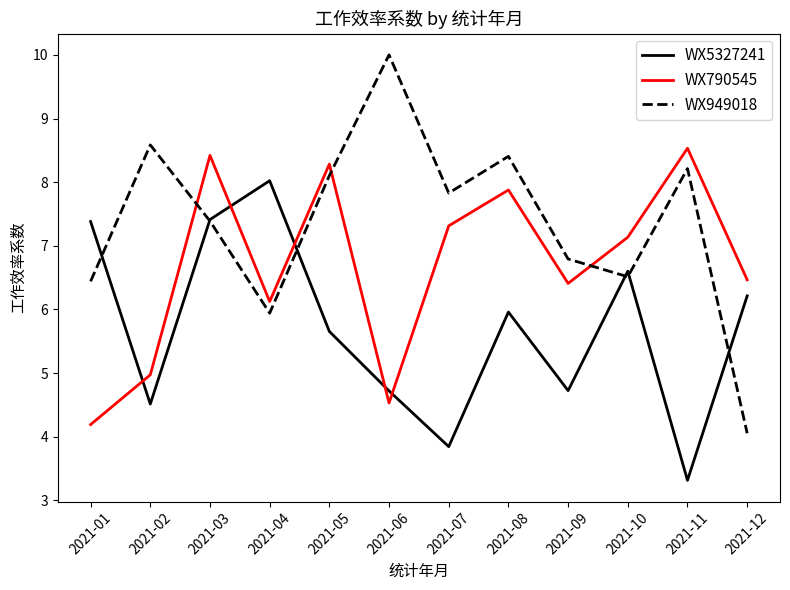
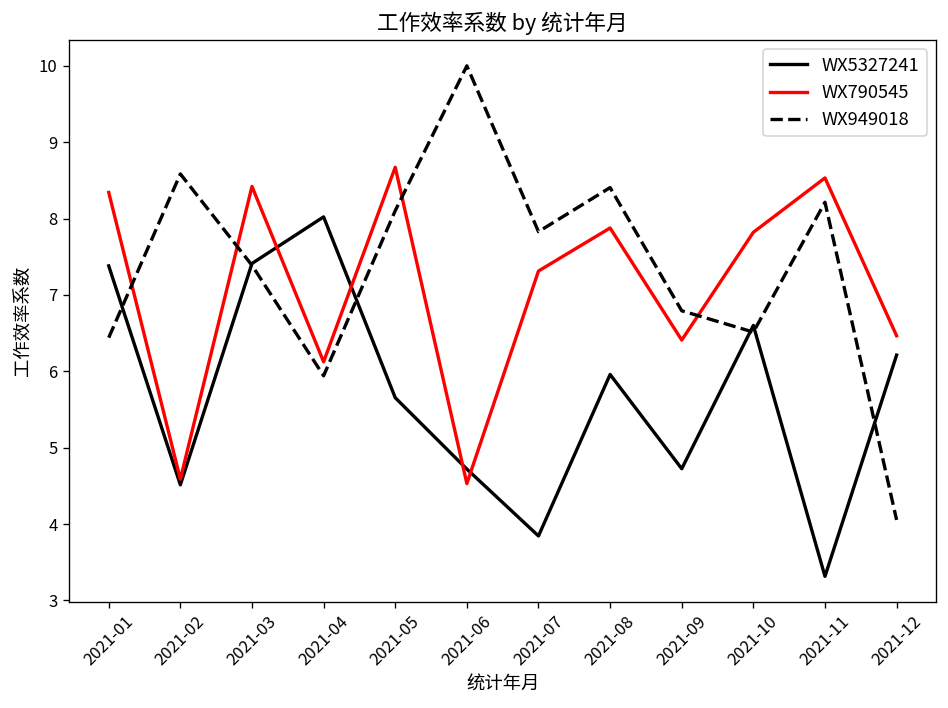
WX790545, 2021-01: 4.2 -> 8.3
WX790545, 2021-02: 5.0 -> 4.6
WX790545, 2021-05: 8.3 -> 8.7
WX790545, 2021-10: 7.1 -> 7.8
